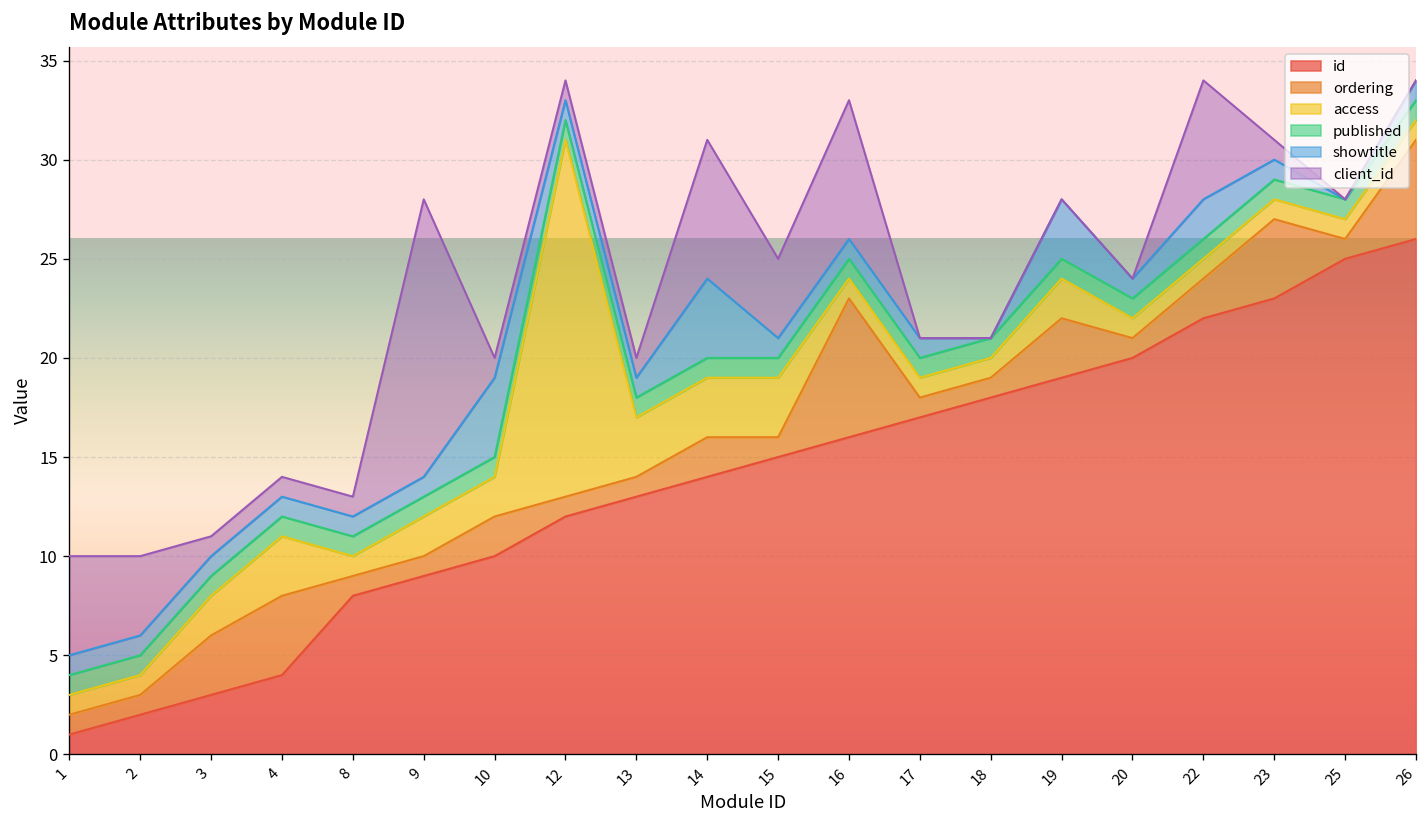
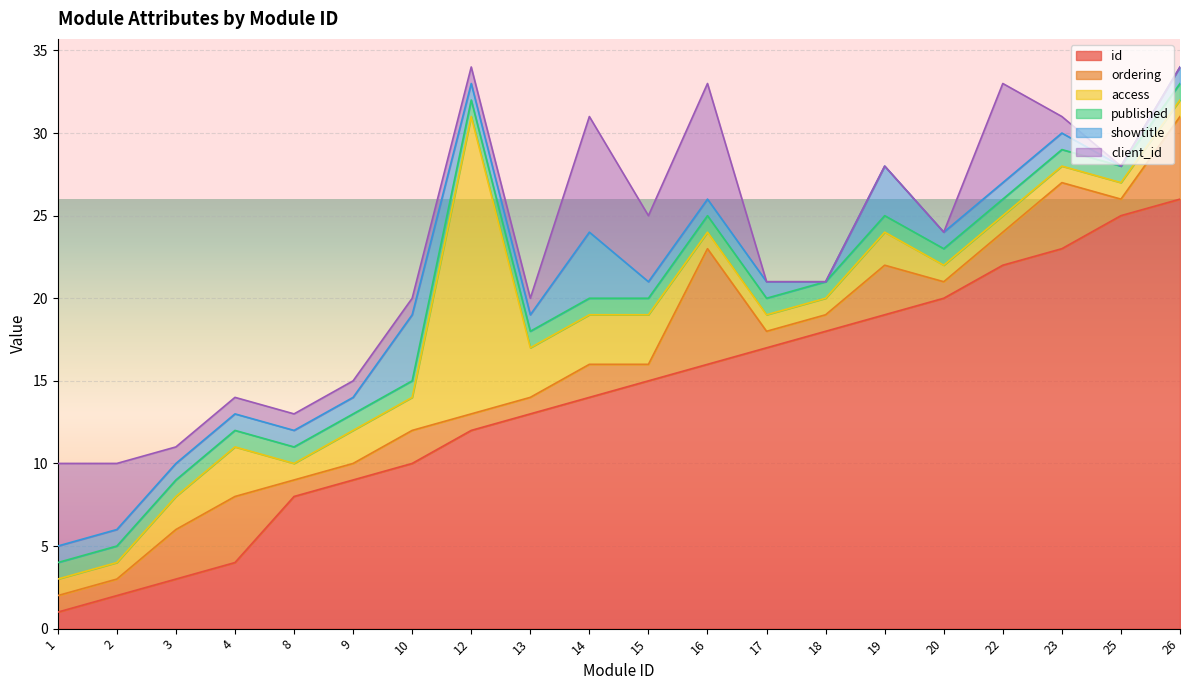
client_id, 9: 14 -> 1
showtitle, 22: 2 -> 1
